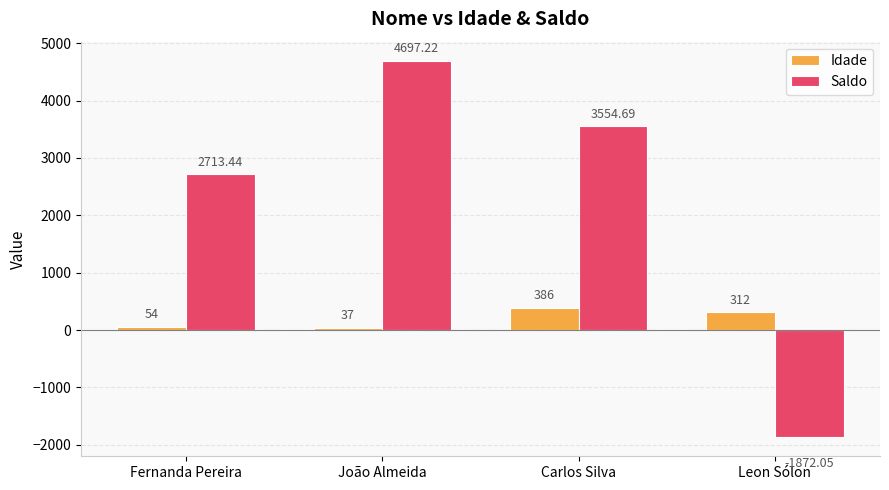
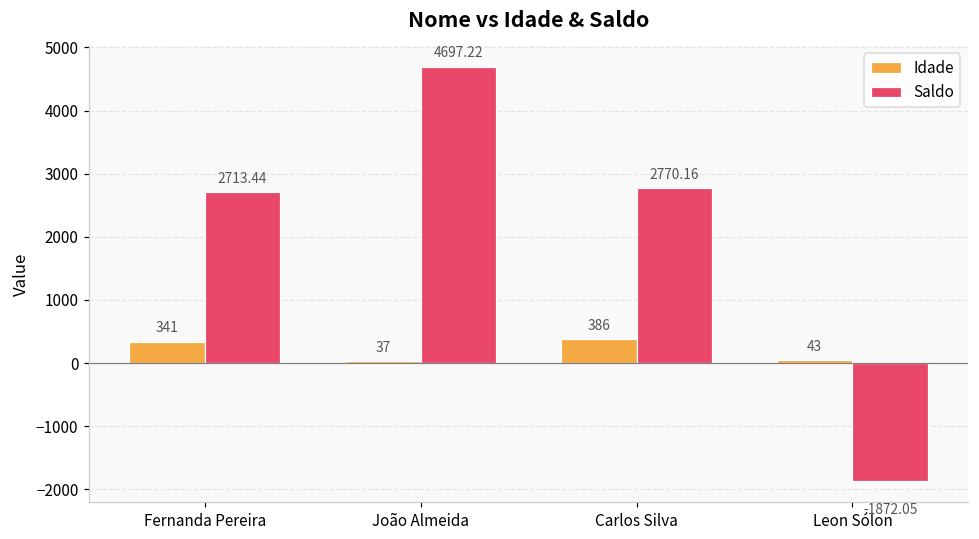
Idade, Fernanda Pereira: 54 -> 341
Saldo, Carlos Silva: 3554.69 -> 2770.16
Idade, Leon Sólon: 312 -> 43
